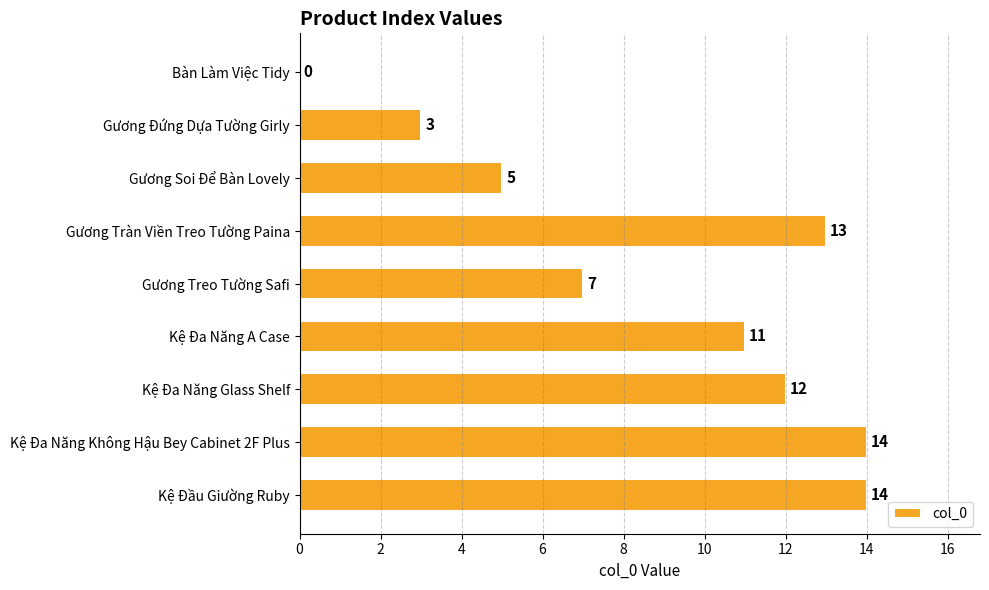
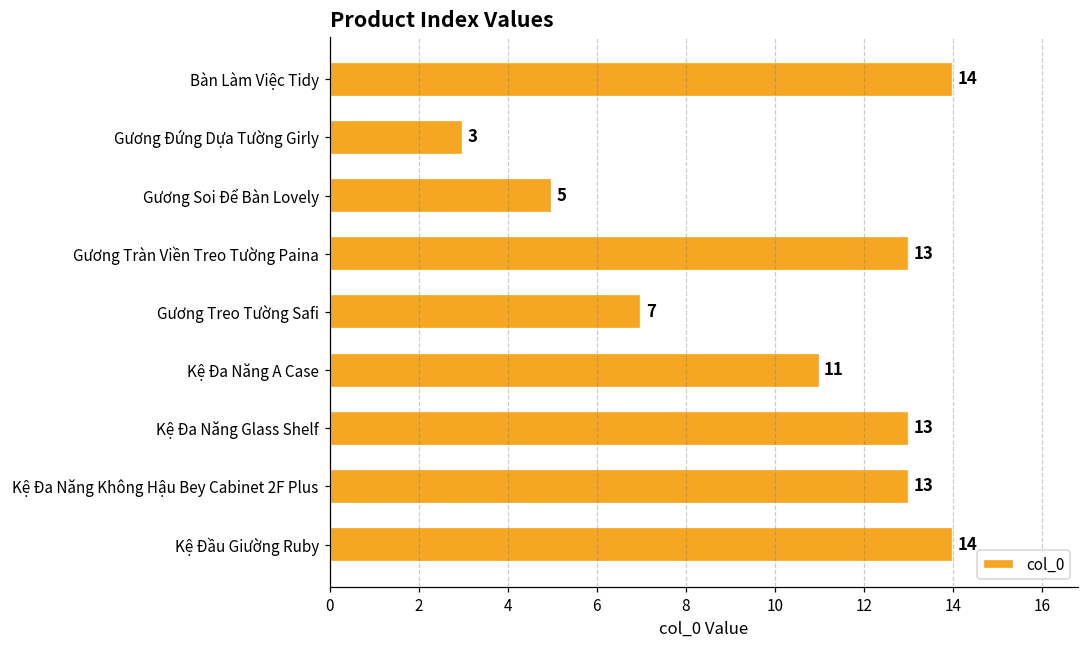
Bàn Làm Việc Tidy: 0 -> 14
Kệ Đa Năng Glass Shelf: 12 -> 13
Kệ Đa Năng Không Hậu Bey Cabinet 2F Plus: 14 -> 13
